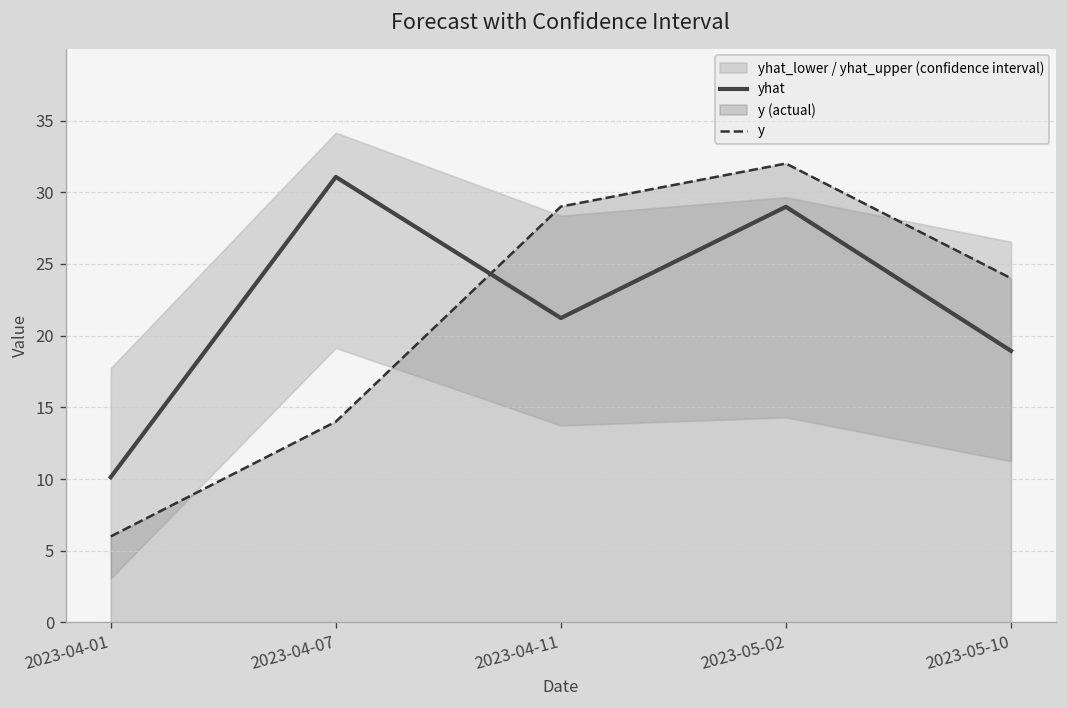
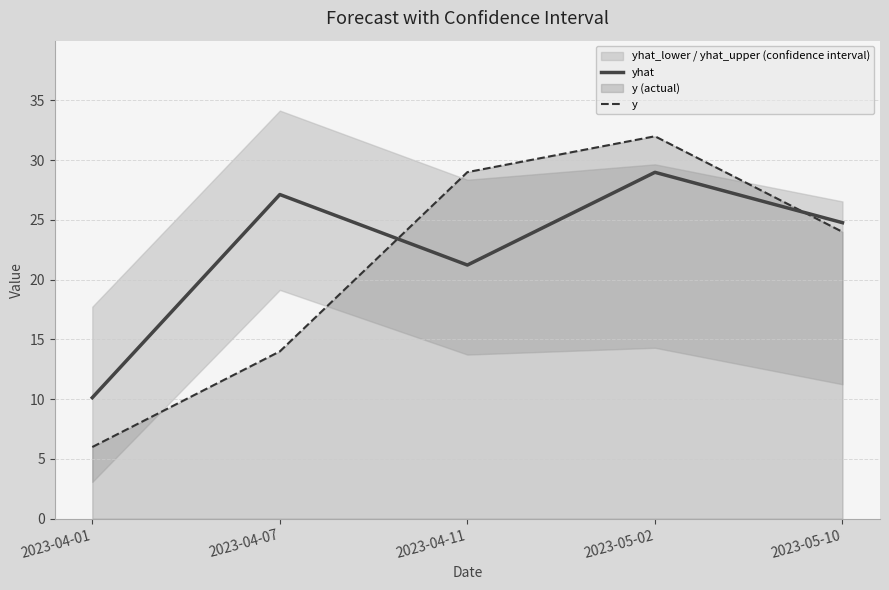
yhat, 2023-04-07: 31.1 -> 27.1
yhat, 2023-05-10: 18.9 -> 24.8
